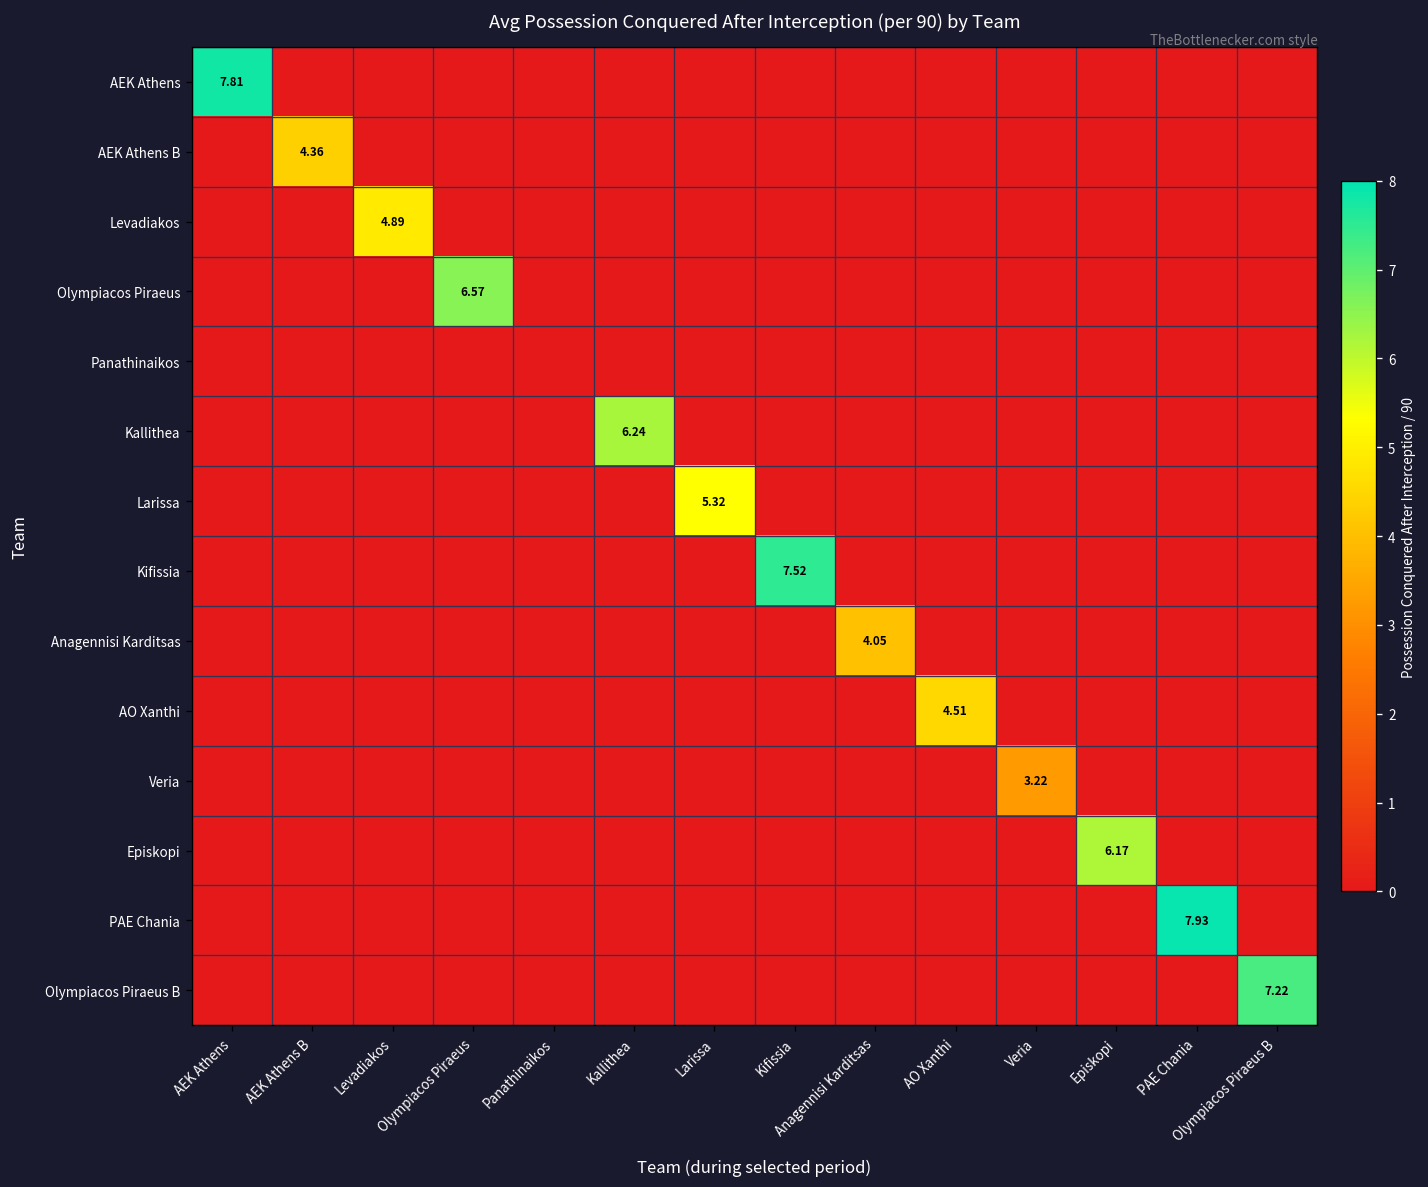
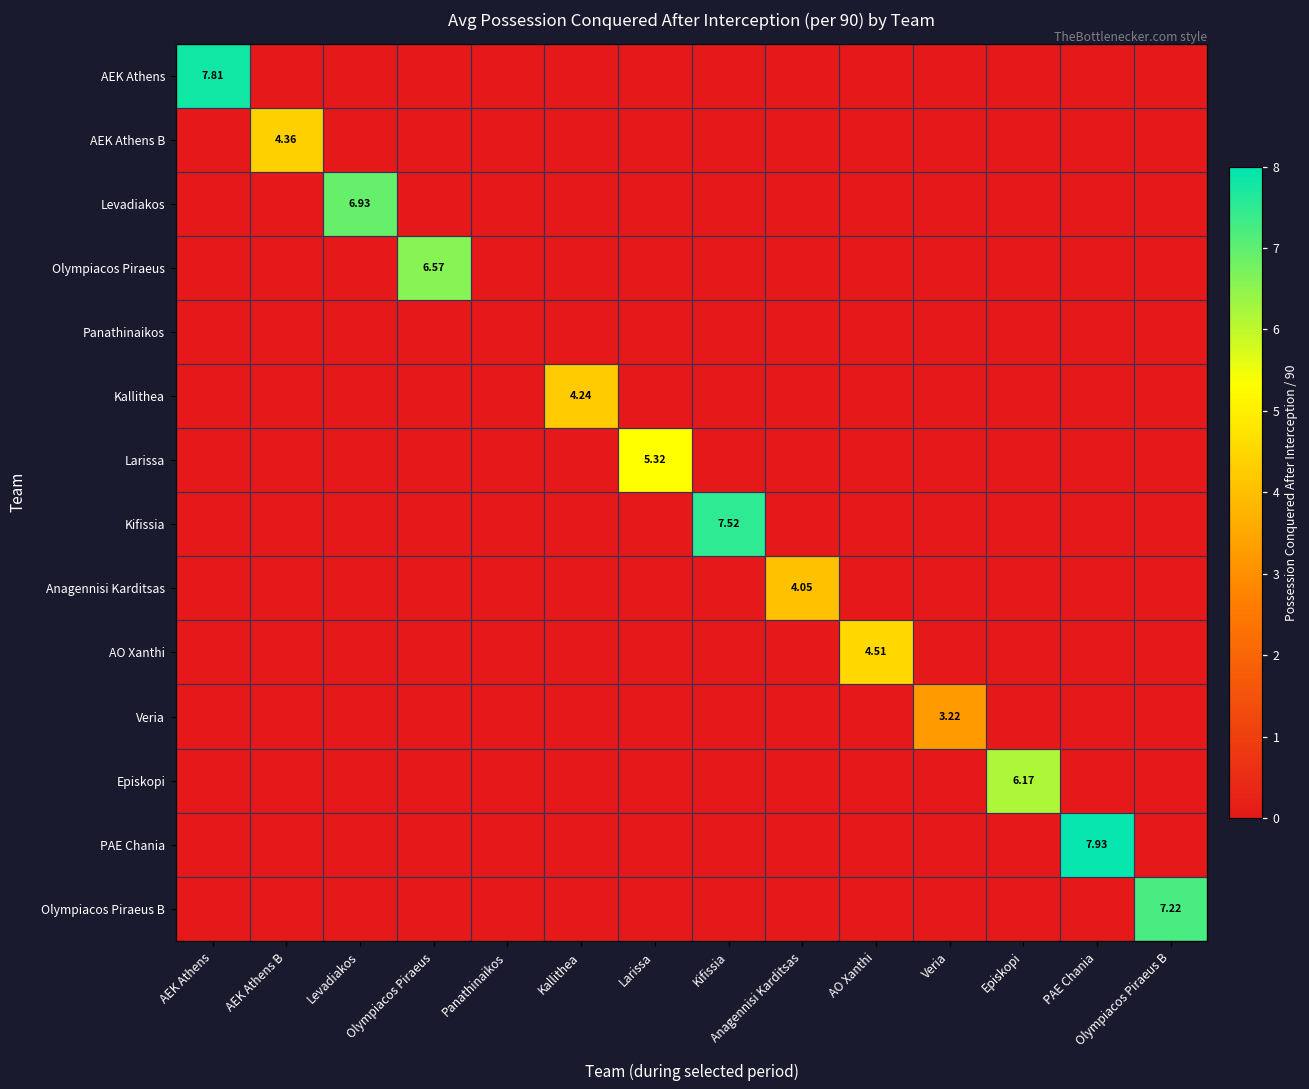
Levadiakos, Levadiakos: 4.89 -> 6.93
Kallithea, Kallithea: 6.24 -> 4.24
